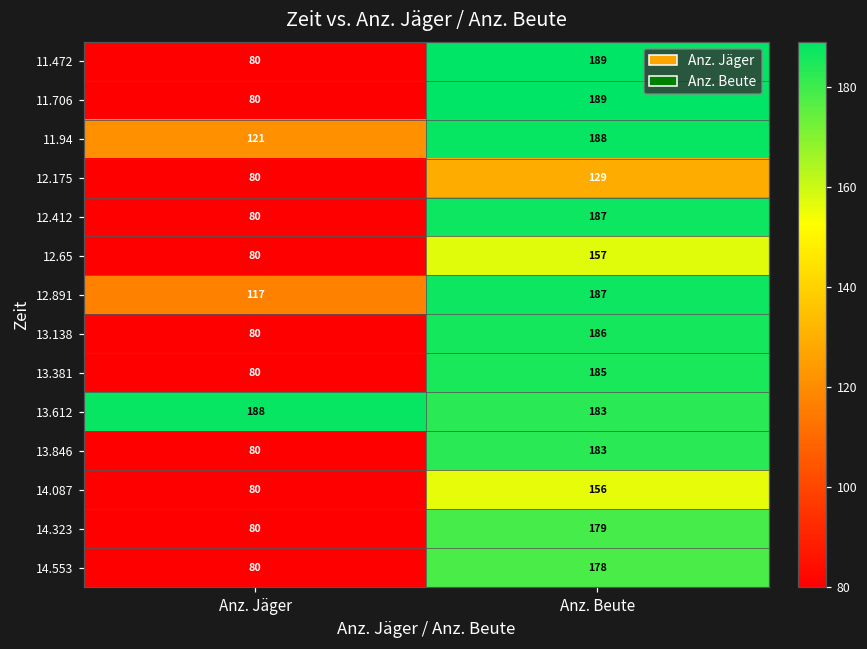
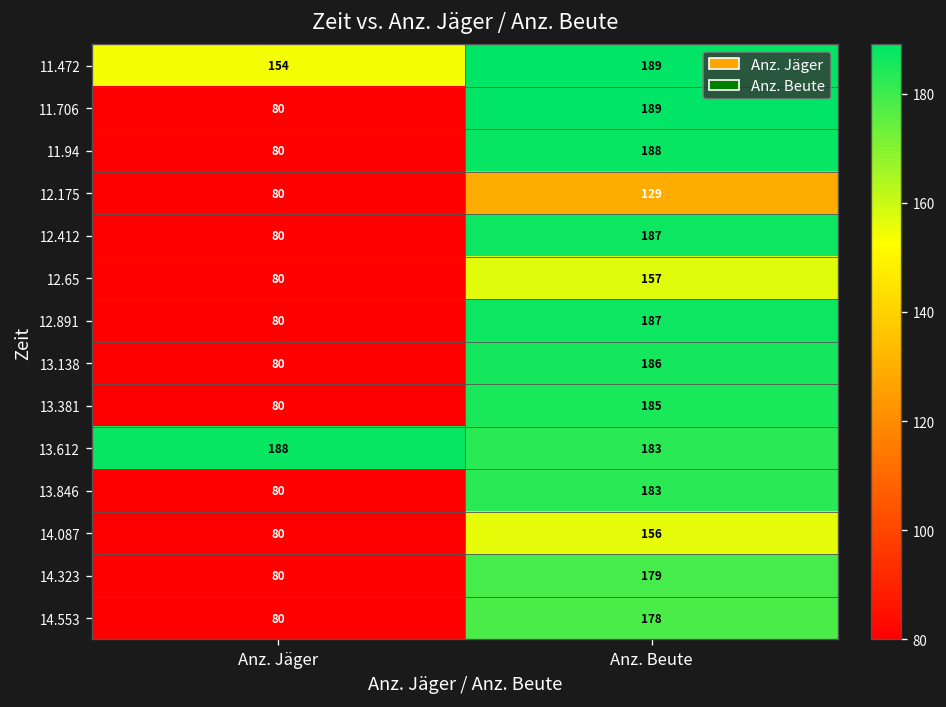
11.472, Anz. Jäger: 80 -> 154
11.94, Anz. Jäger: 121 -> 80
12.891, Anz. Jäger: 117 -> 80
